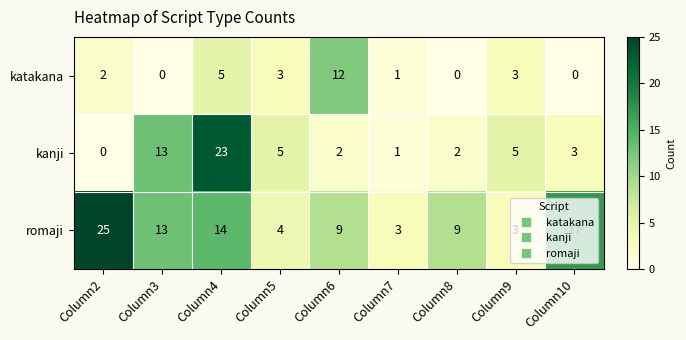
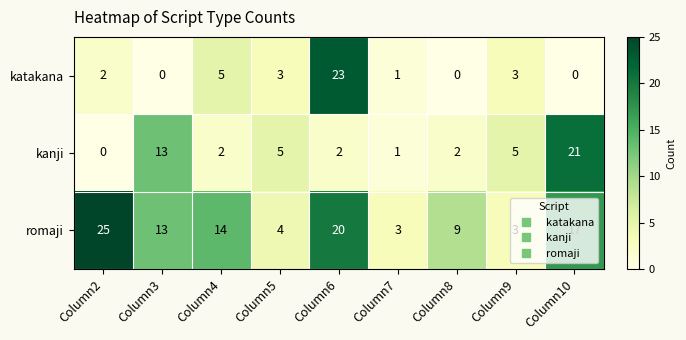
katakana, Column6: 12 -> 23
kanji, Column4: 23 -> 2
kanji, Column10: 3 -> 21
romaji, Column6: 9 -> 20
